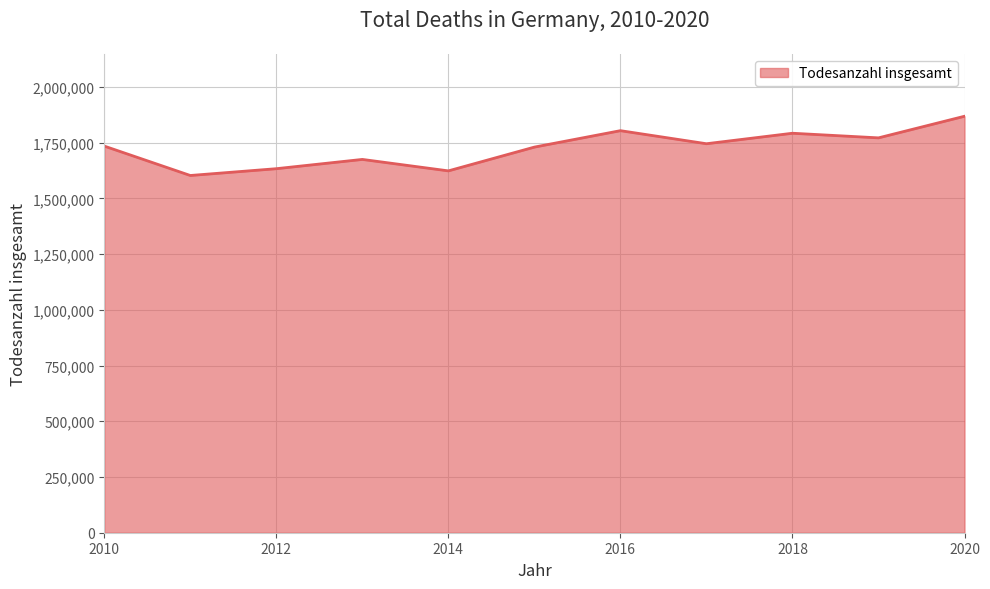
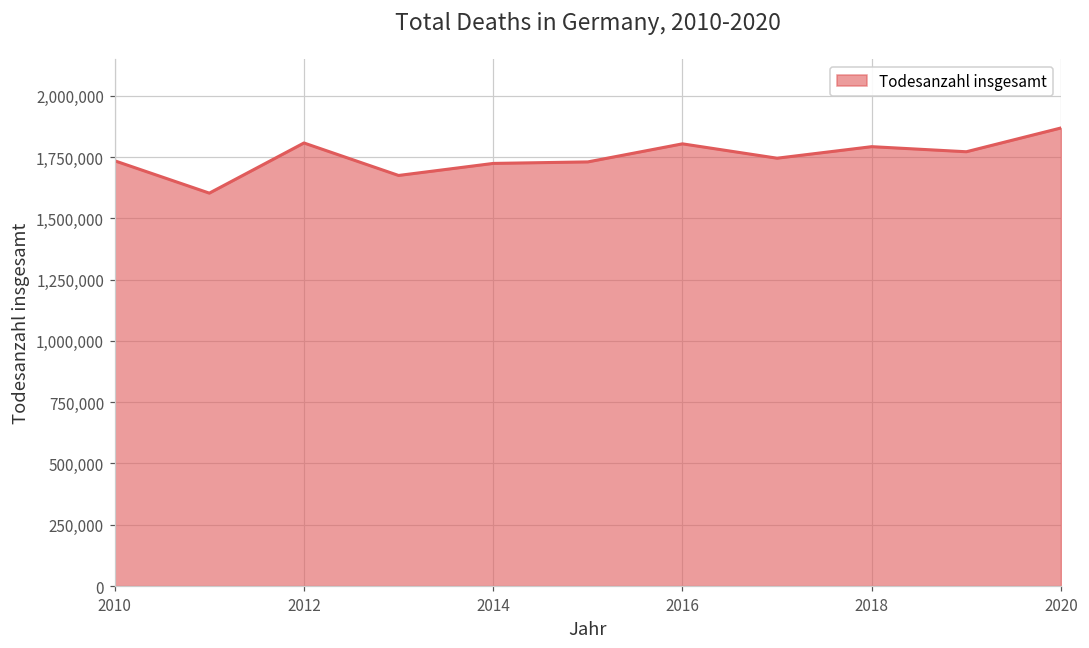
2012: 1,630,000 -> 1,810,000
2014: 1,620,000 -> 1,720,000
